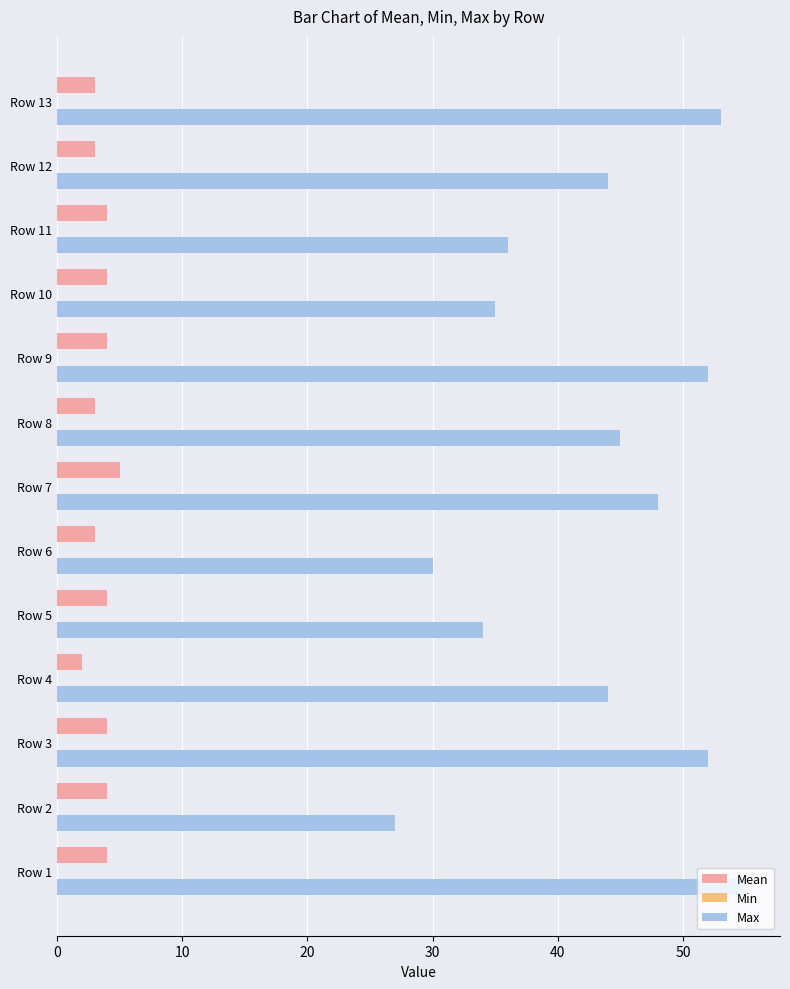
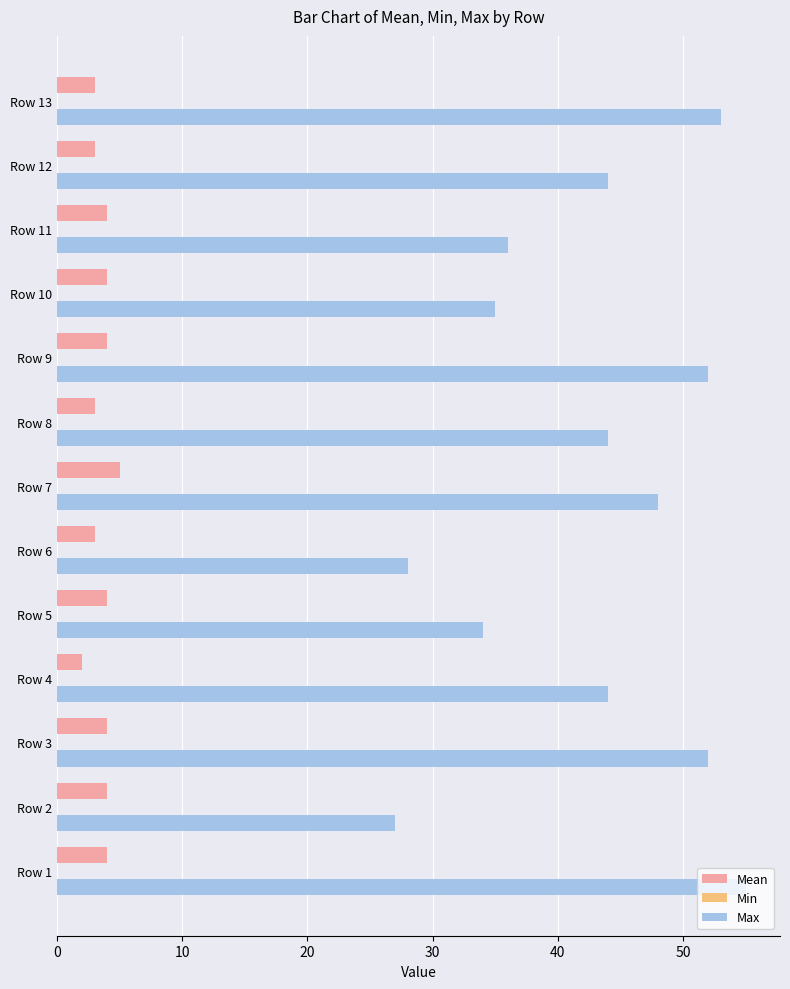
Max, Row 8: 45 -> 44
Max, Row 6: 30 -> 28
